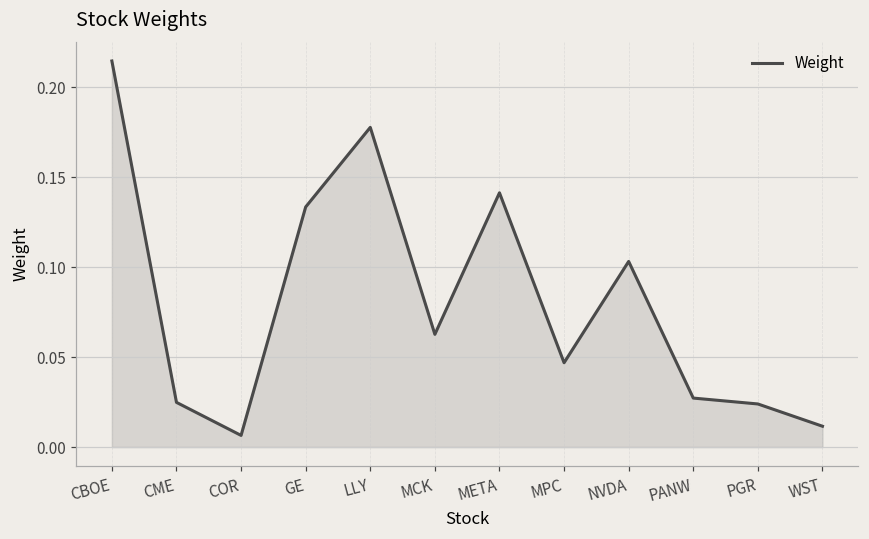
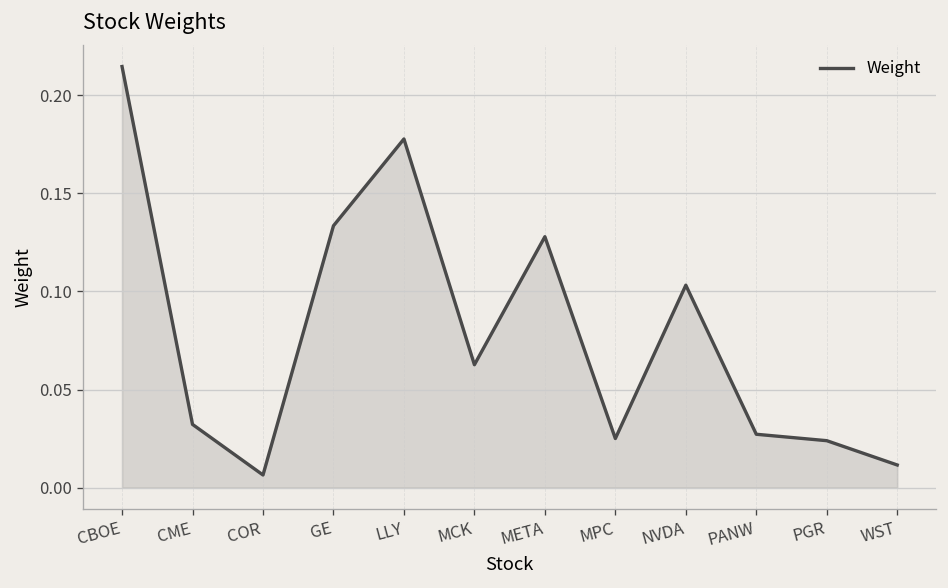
CME: 0.025 -> 0.032
META: 0.141 -> 0.128
MPC: 0.047 -> 0.025
